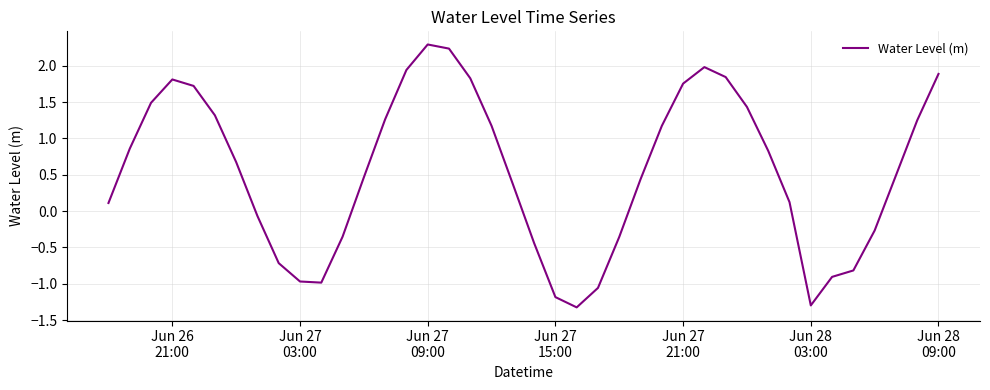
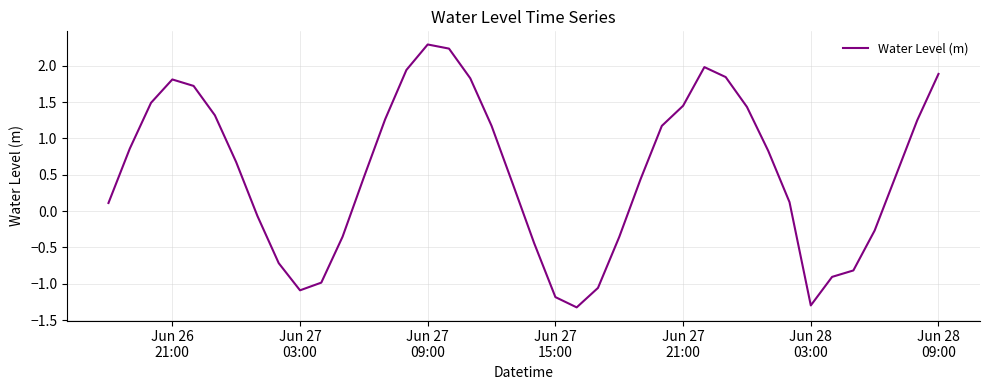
Jun 27 03:00: -1.0 -> -1.1
Jun 27 21:00: 1.8 -> 1.5
